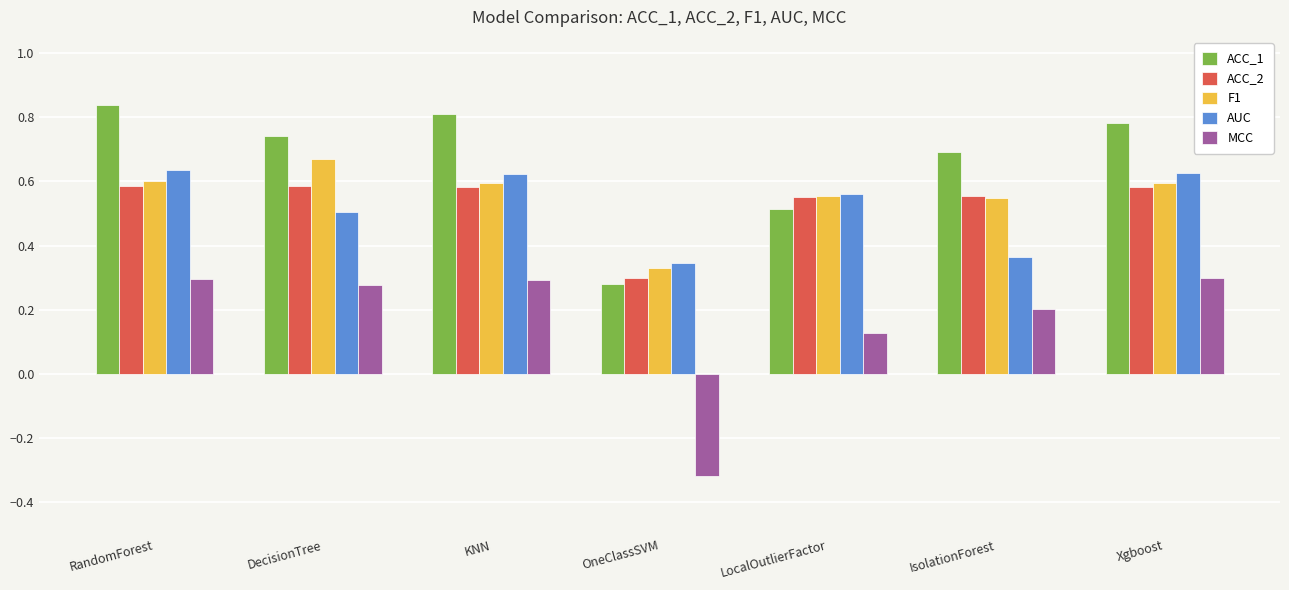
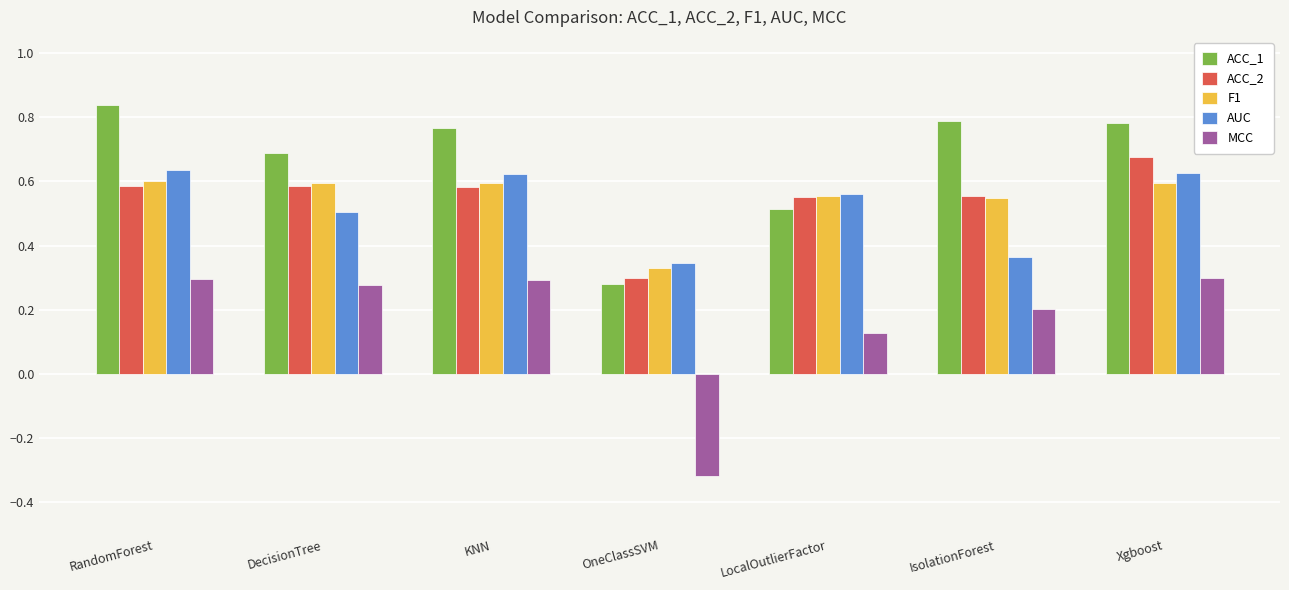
ACC_1, DecisionTree: 0.74 -> 0.69
F1, DecisionTree: 0.67 -> 0.60
ACC_1, KNN: 0.81 -> 0.77
ACC_1, IsolationForest: 0.69 -> 0.79
ACC_2, Xgboost: 0.58 -> 0.68
